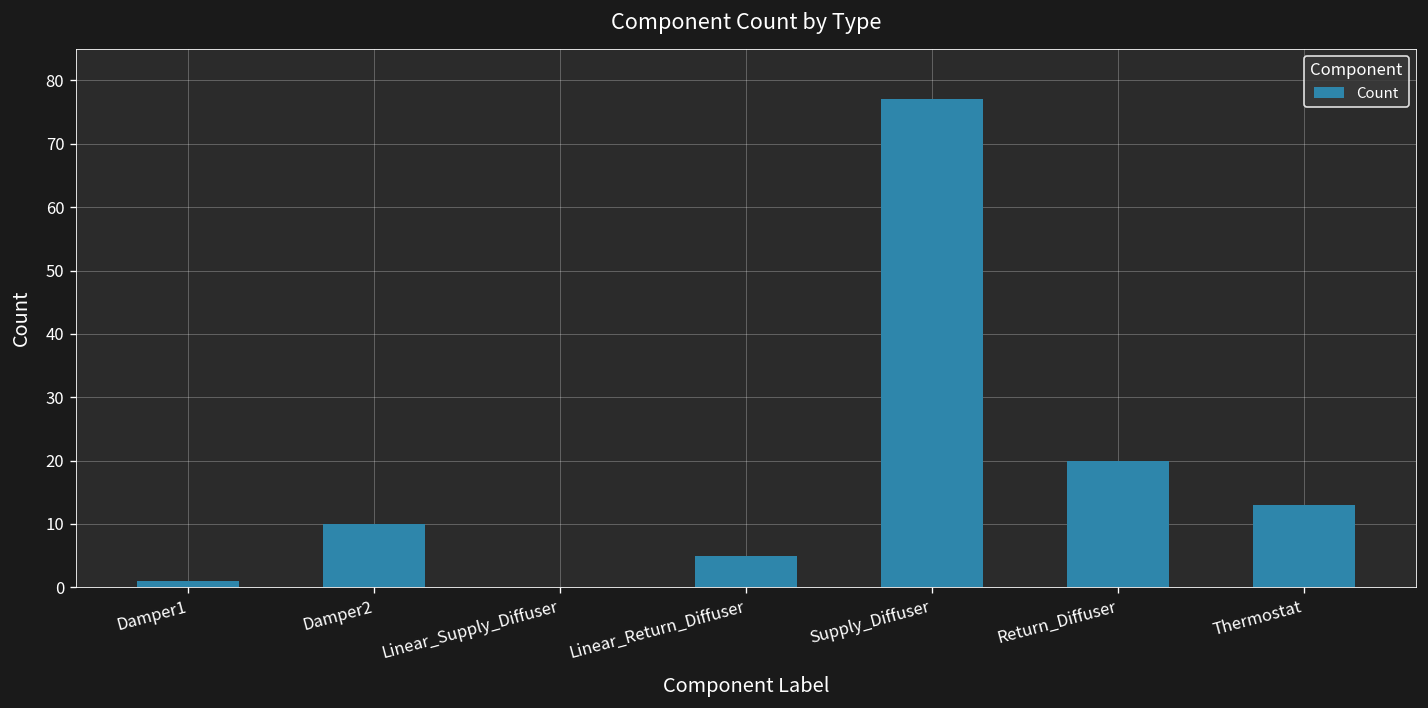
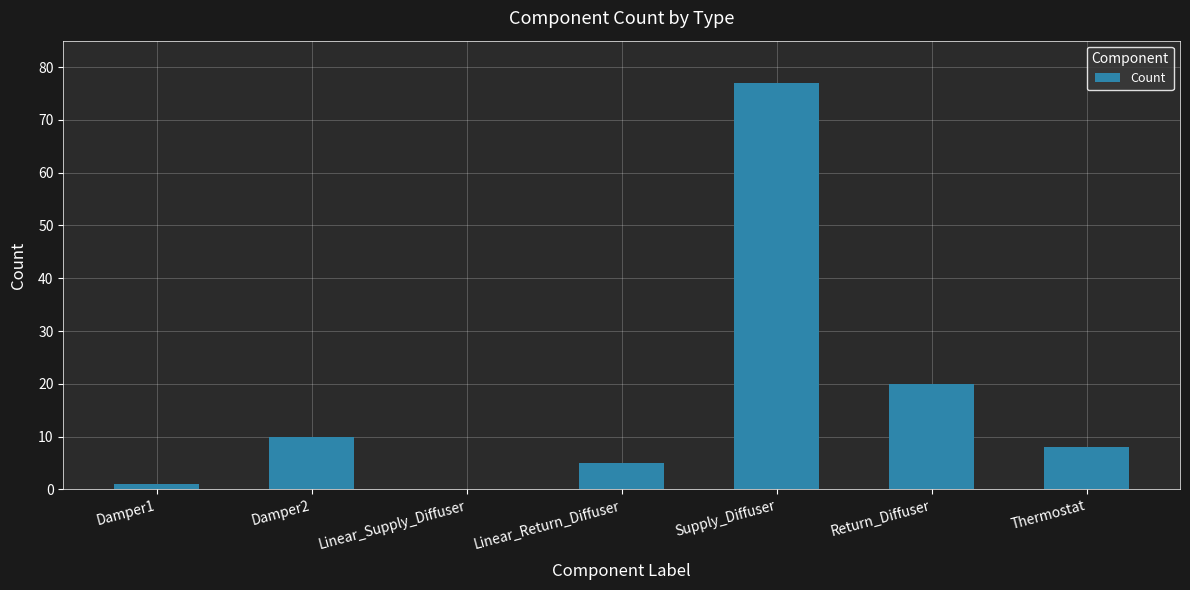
Thermostat: 13 -> 8
